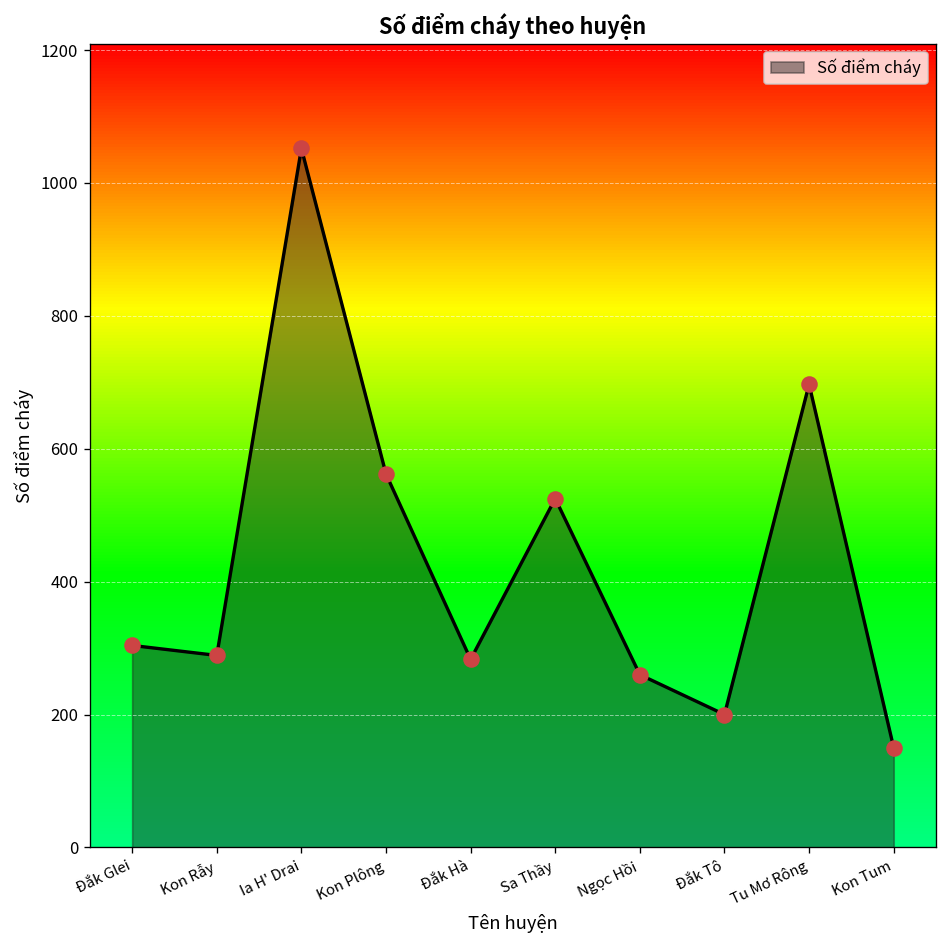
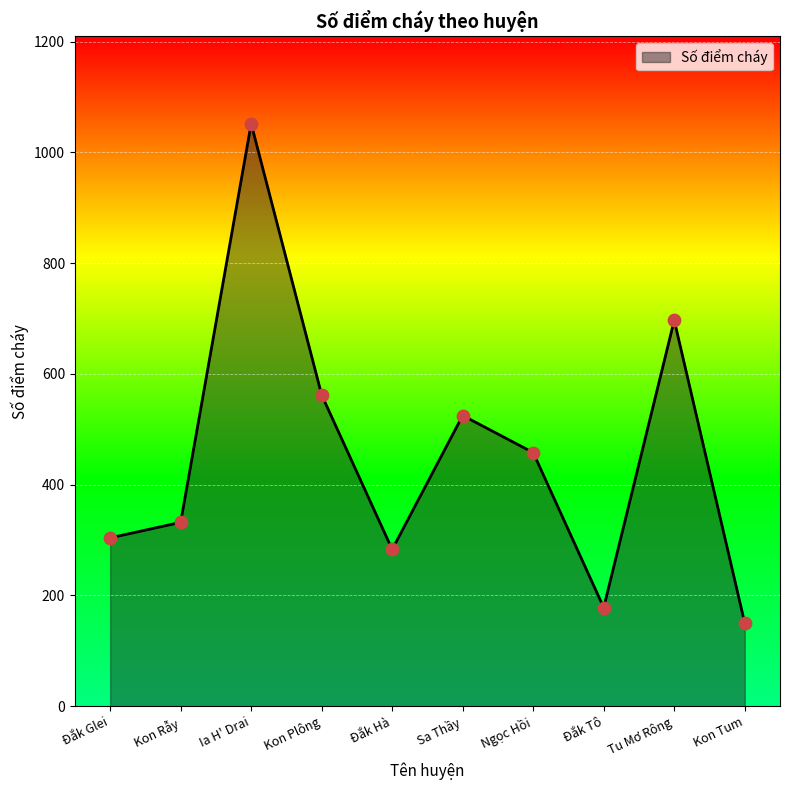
Kon Rẫy: 290 -> 330
Ngọc Hồi: 260 -> 460
Đắk Tô: 200 -> 180
